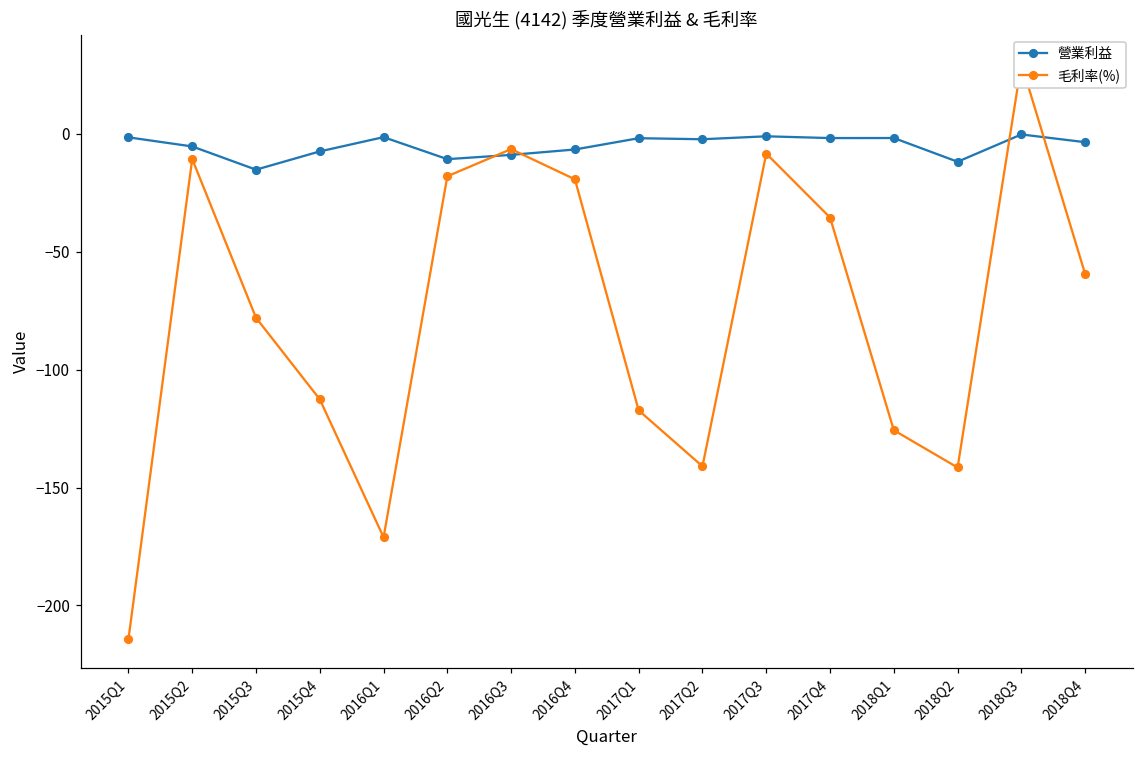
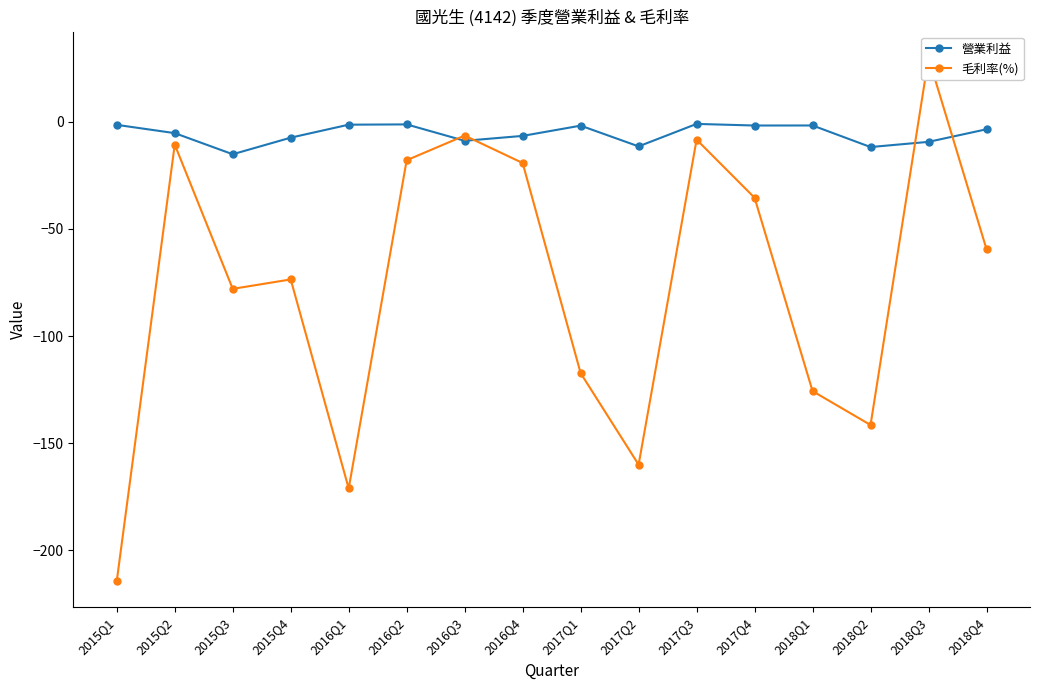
毛利率(%), 2015Q4: -113 -> -74
營業利益, 2016Q2: -11 -> -1
營業利益, 2017Q2: -2 -> -12
毛利率(%), 2017Q2: -141 -> -160
營業利益, 2018Q3: 0 -> -9
